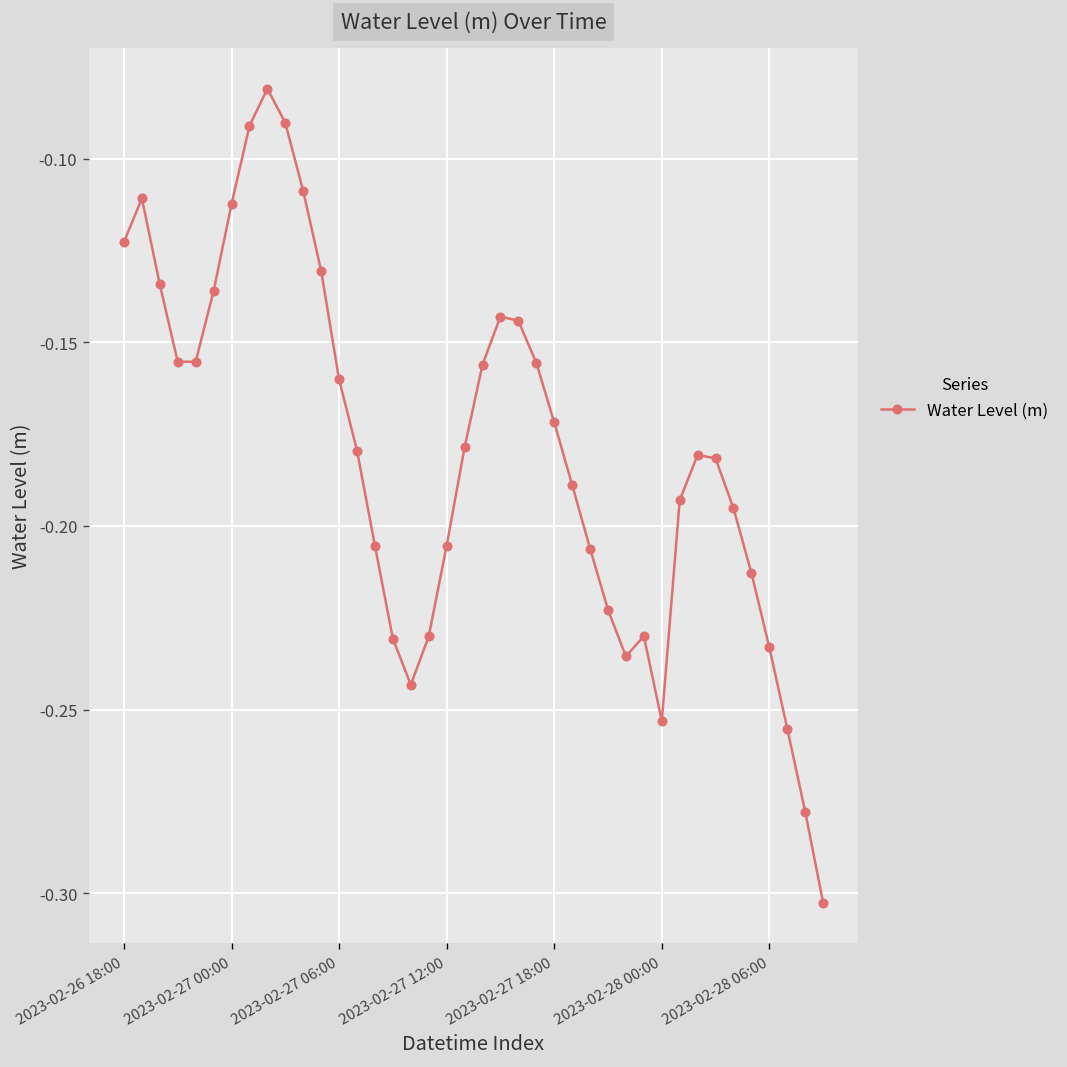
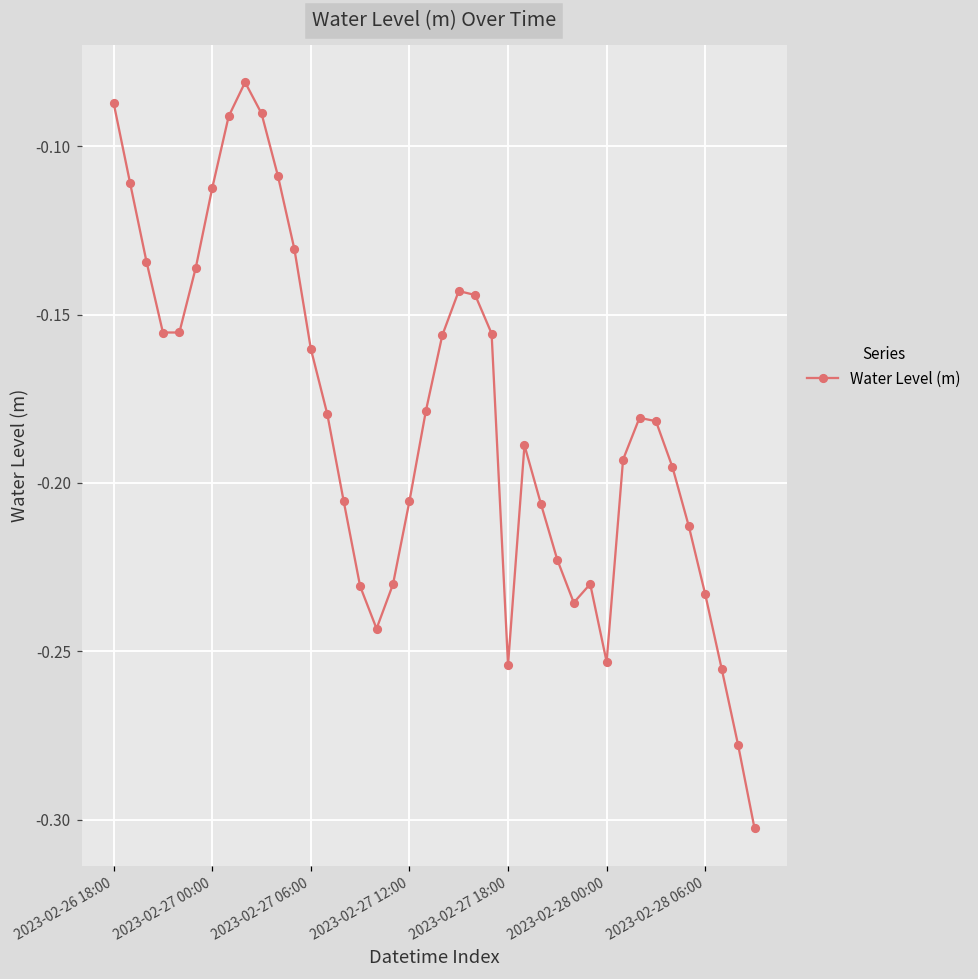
2023-02-26 18:00: -0.123 -> -0.087
2023-02-27 18:00: -0.172 -> -0.254
